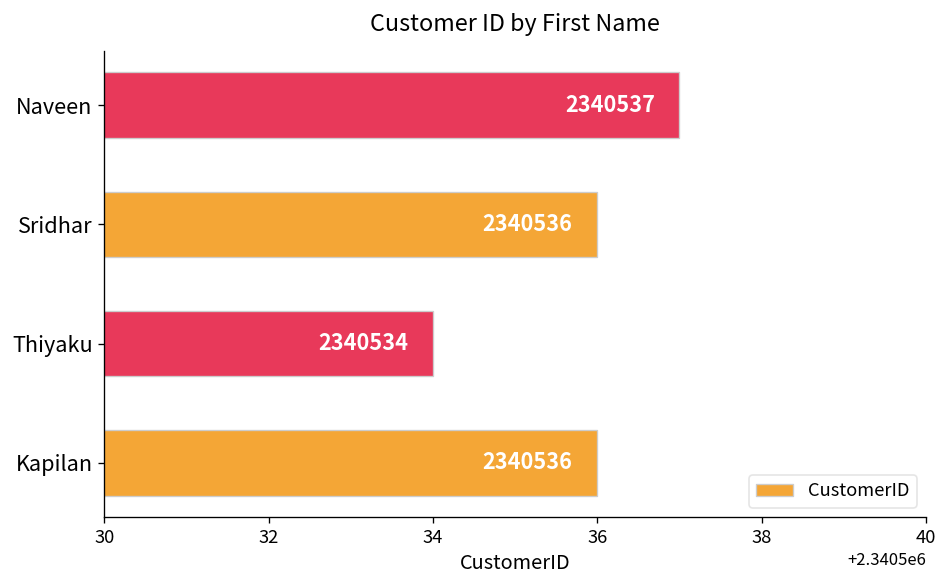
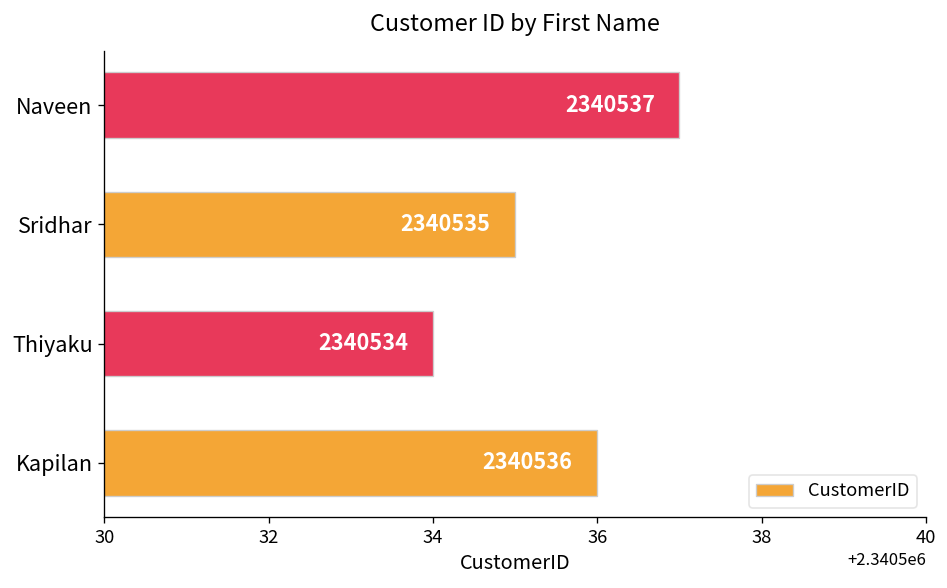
Sridhar: 2340536 -> 2340535
